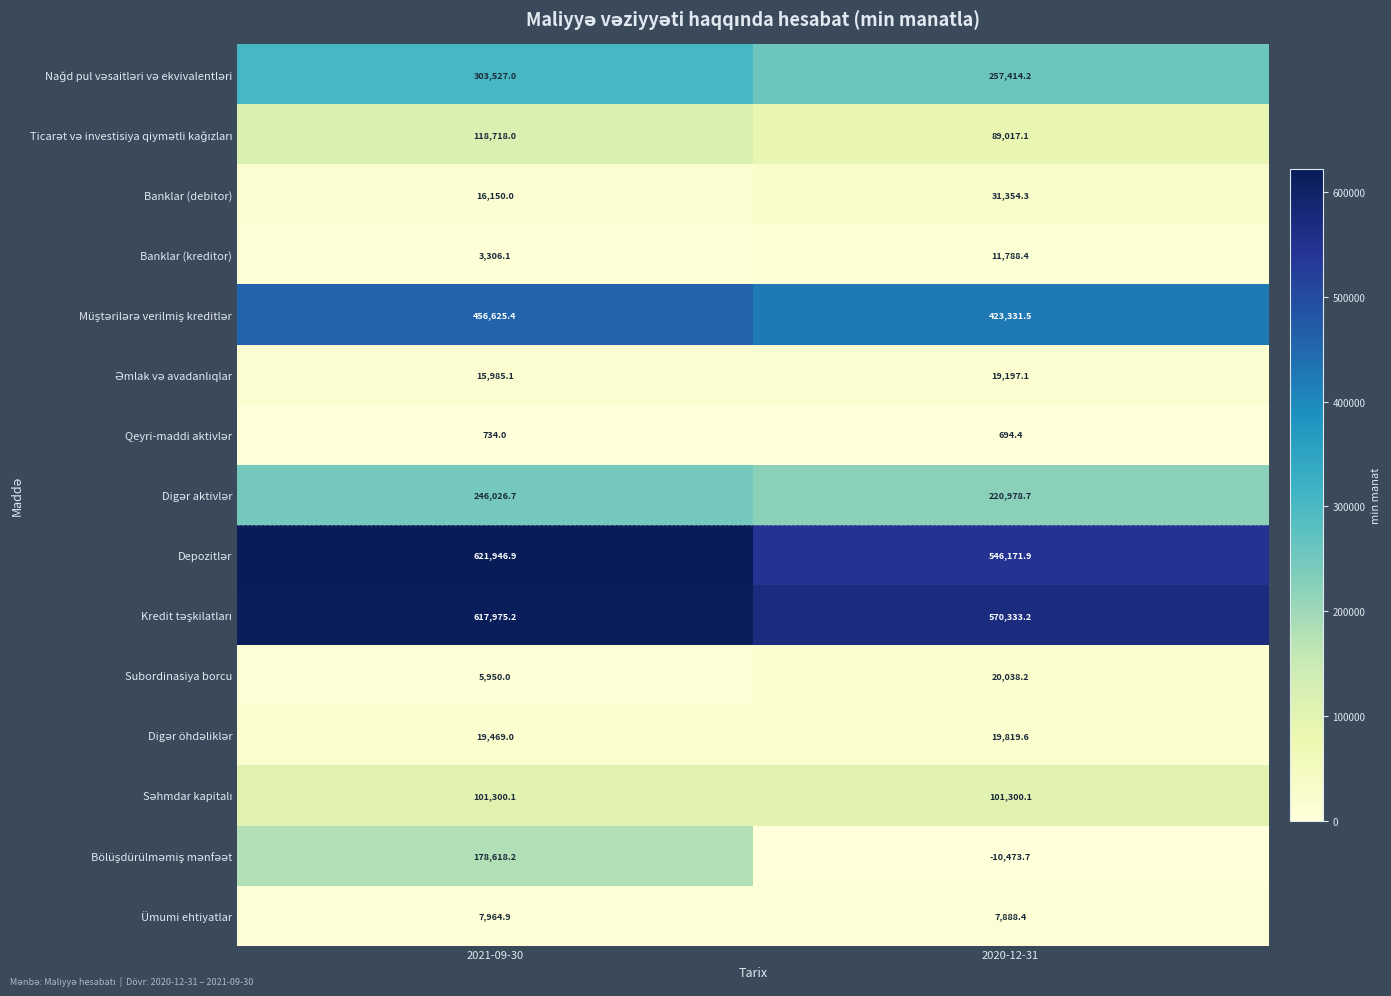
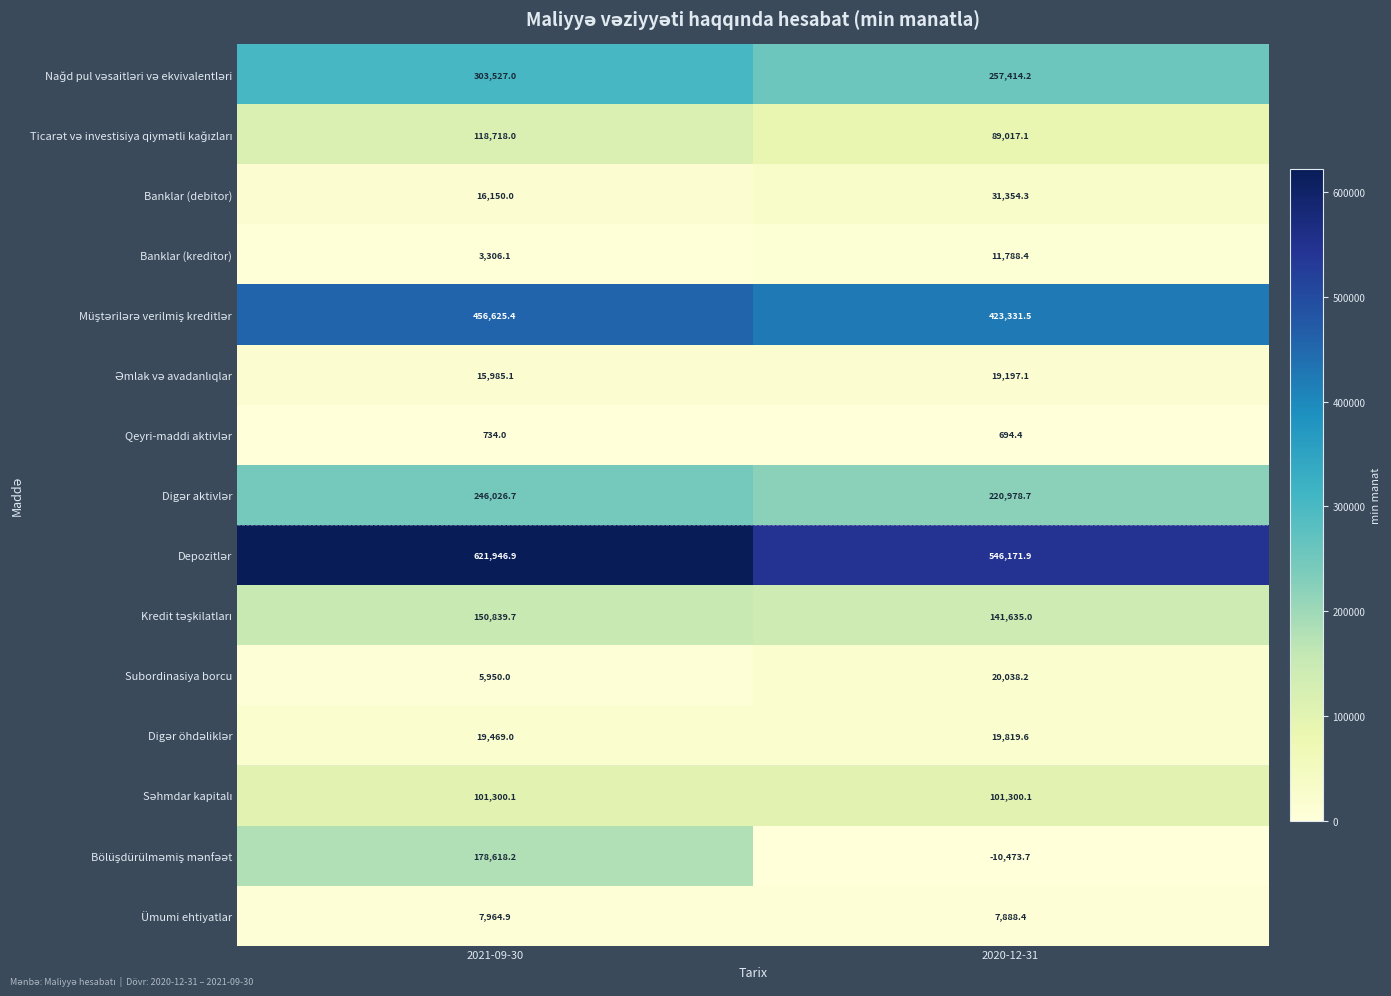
Kredit təşkilatları, 2021-09-30: 617,975.2 -> 150,839.7
Kredit təşkilatları, 2020-12-31: 570,333.2 -> 141,635.0
